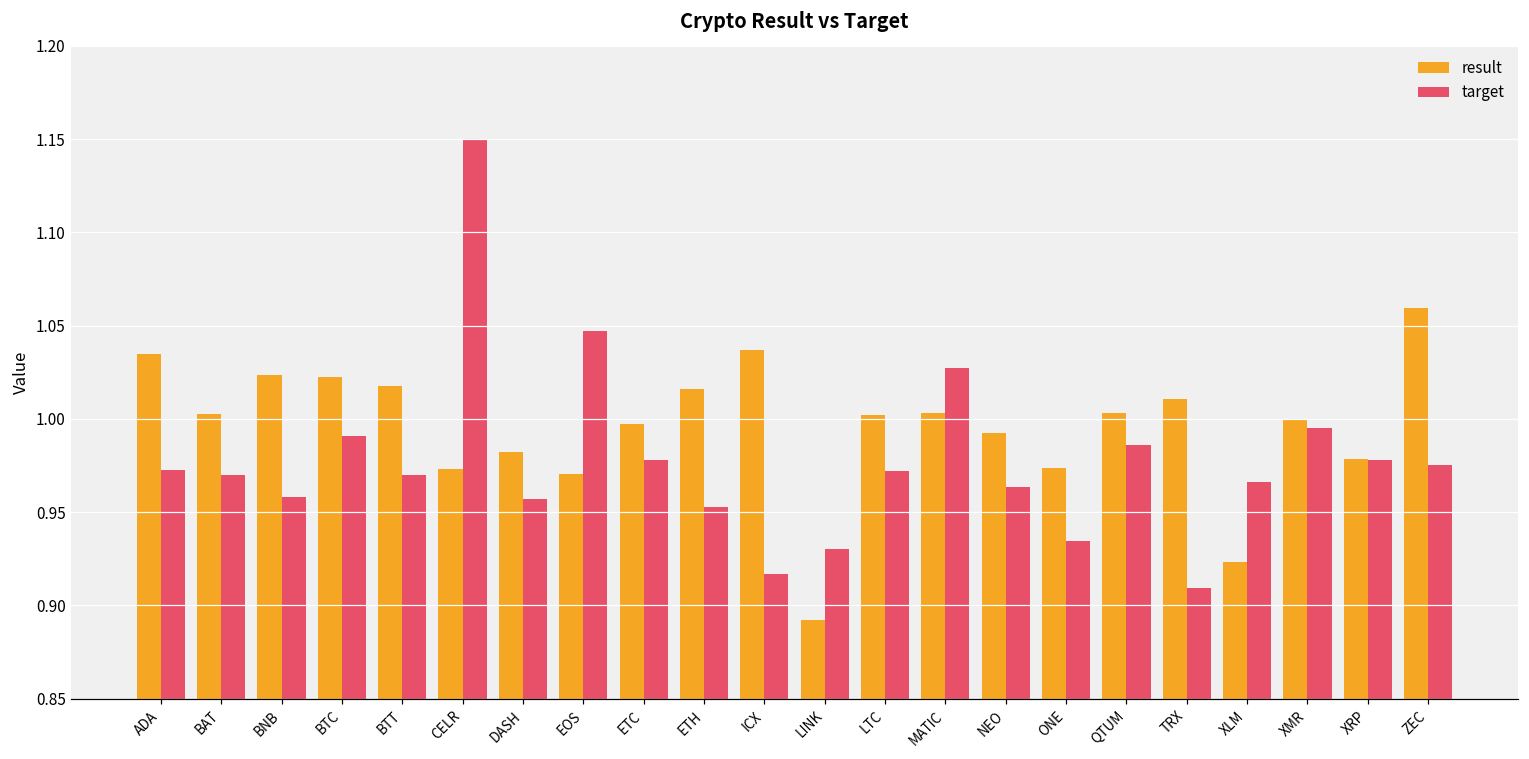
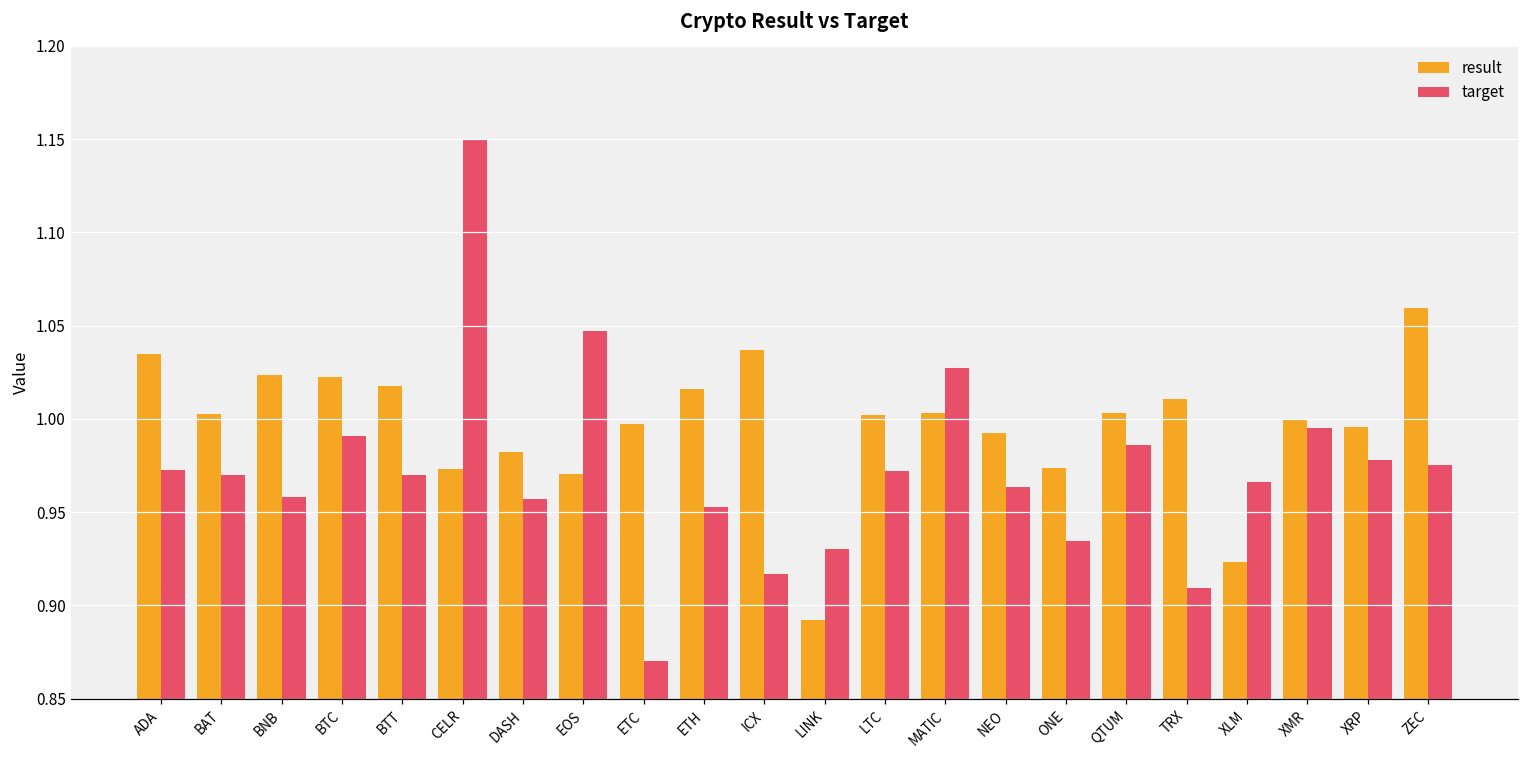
target, ETC: 0.978 -> 0.870
result, XRP: 0.978 -> 0.995
